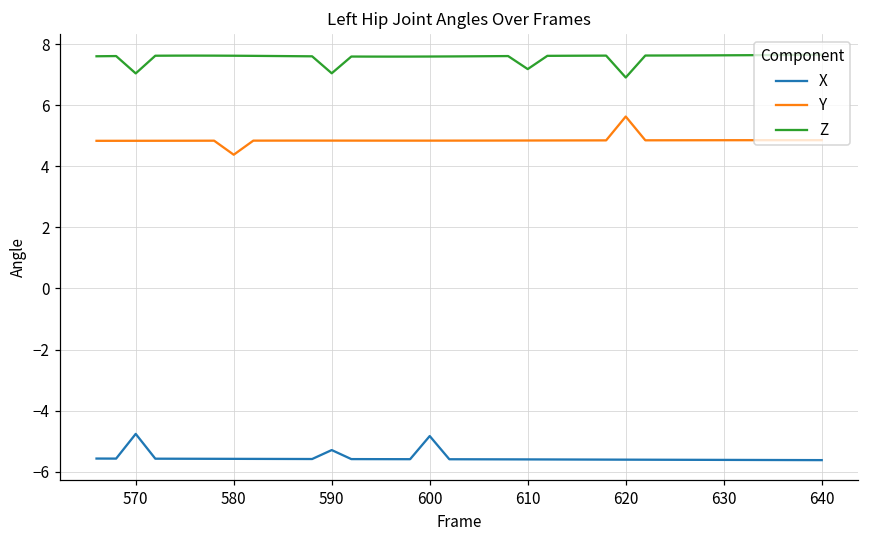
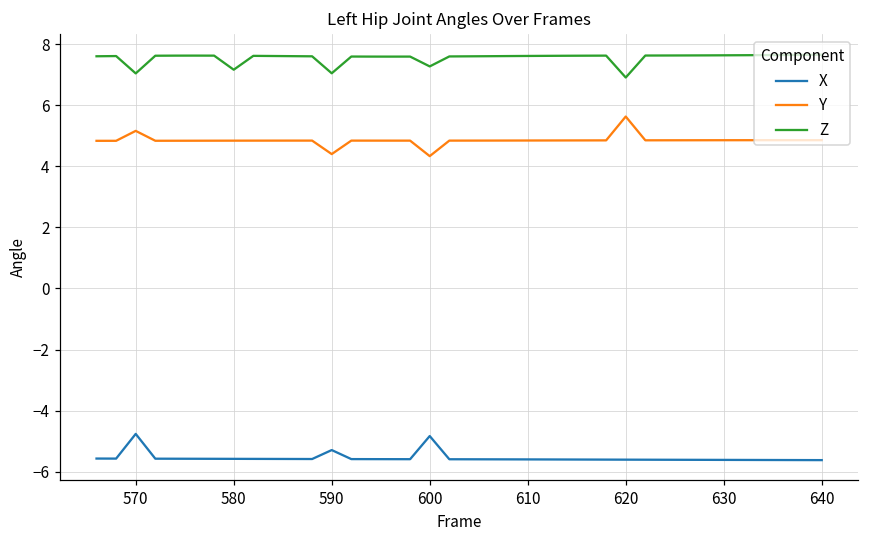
Y, 570: 4.8 -> 5.2
Y, 580: 4.4 -> 4.8
Z, 580: 7.6 -> 7.2
Y, 590: 4.8 -> 4.4
Y, 600: 4.8 -> 4.3
Z, 600: 7.6 -> 7.3
Z, 610: 7.2 -> 7.6
